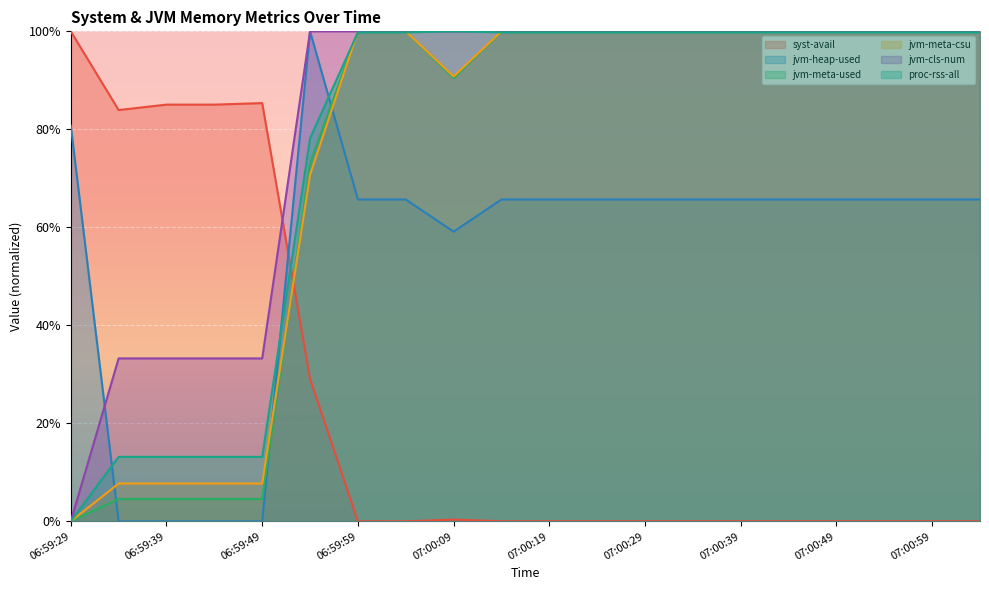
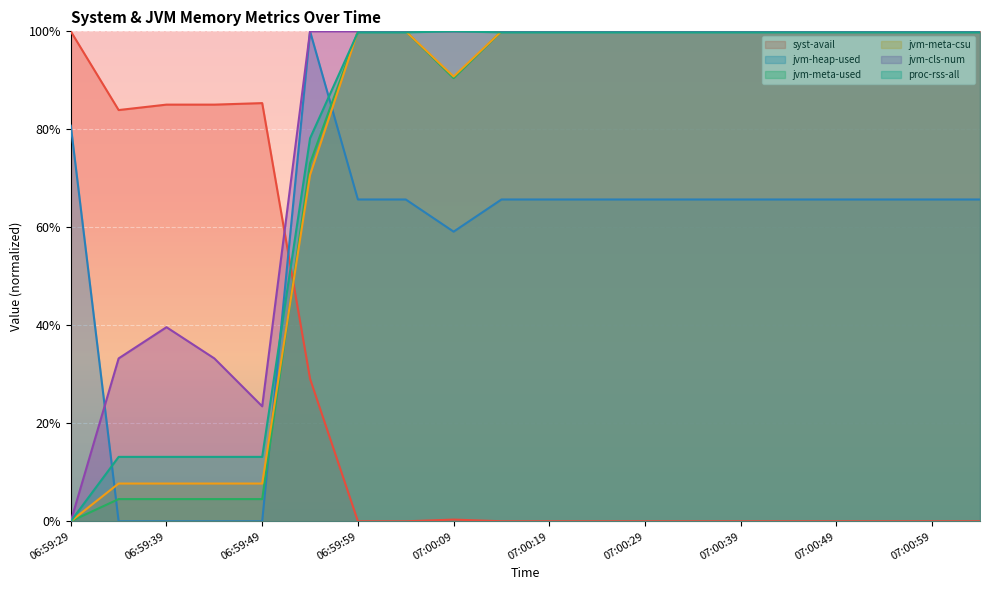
jvm-cls-num, 06:59:39: 33% -> 40%
jvm-cls-num, 06:59:49: 33% -> 23%
